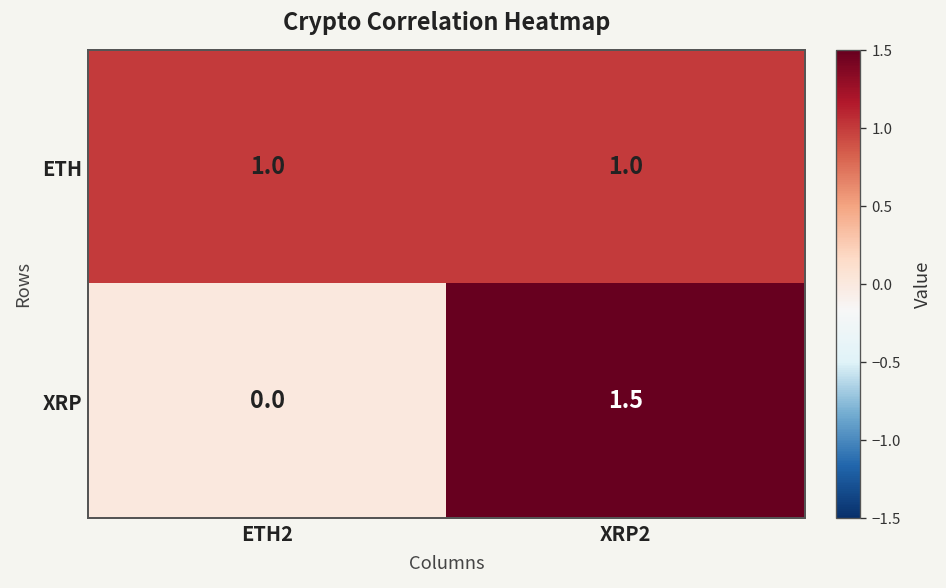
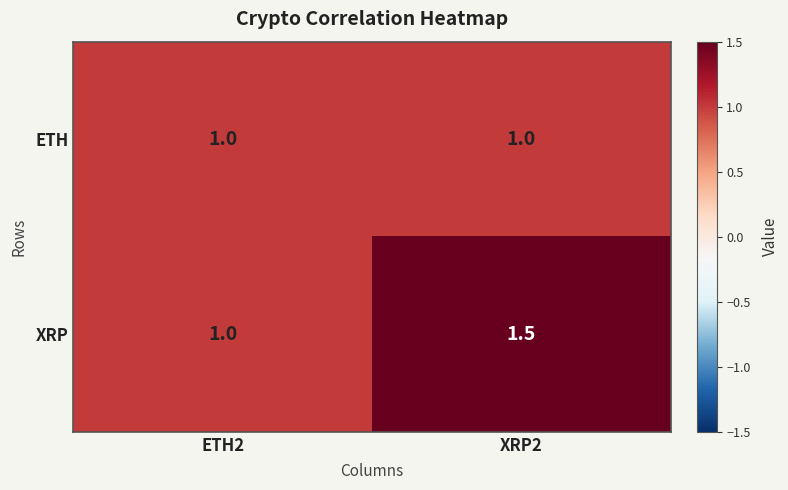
XRP, ETH2: 0.0 -> 1.0
